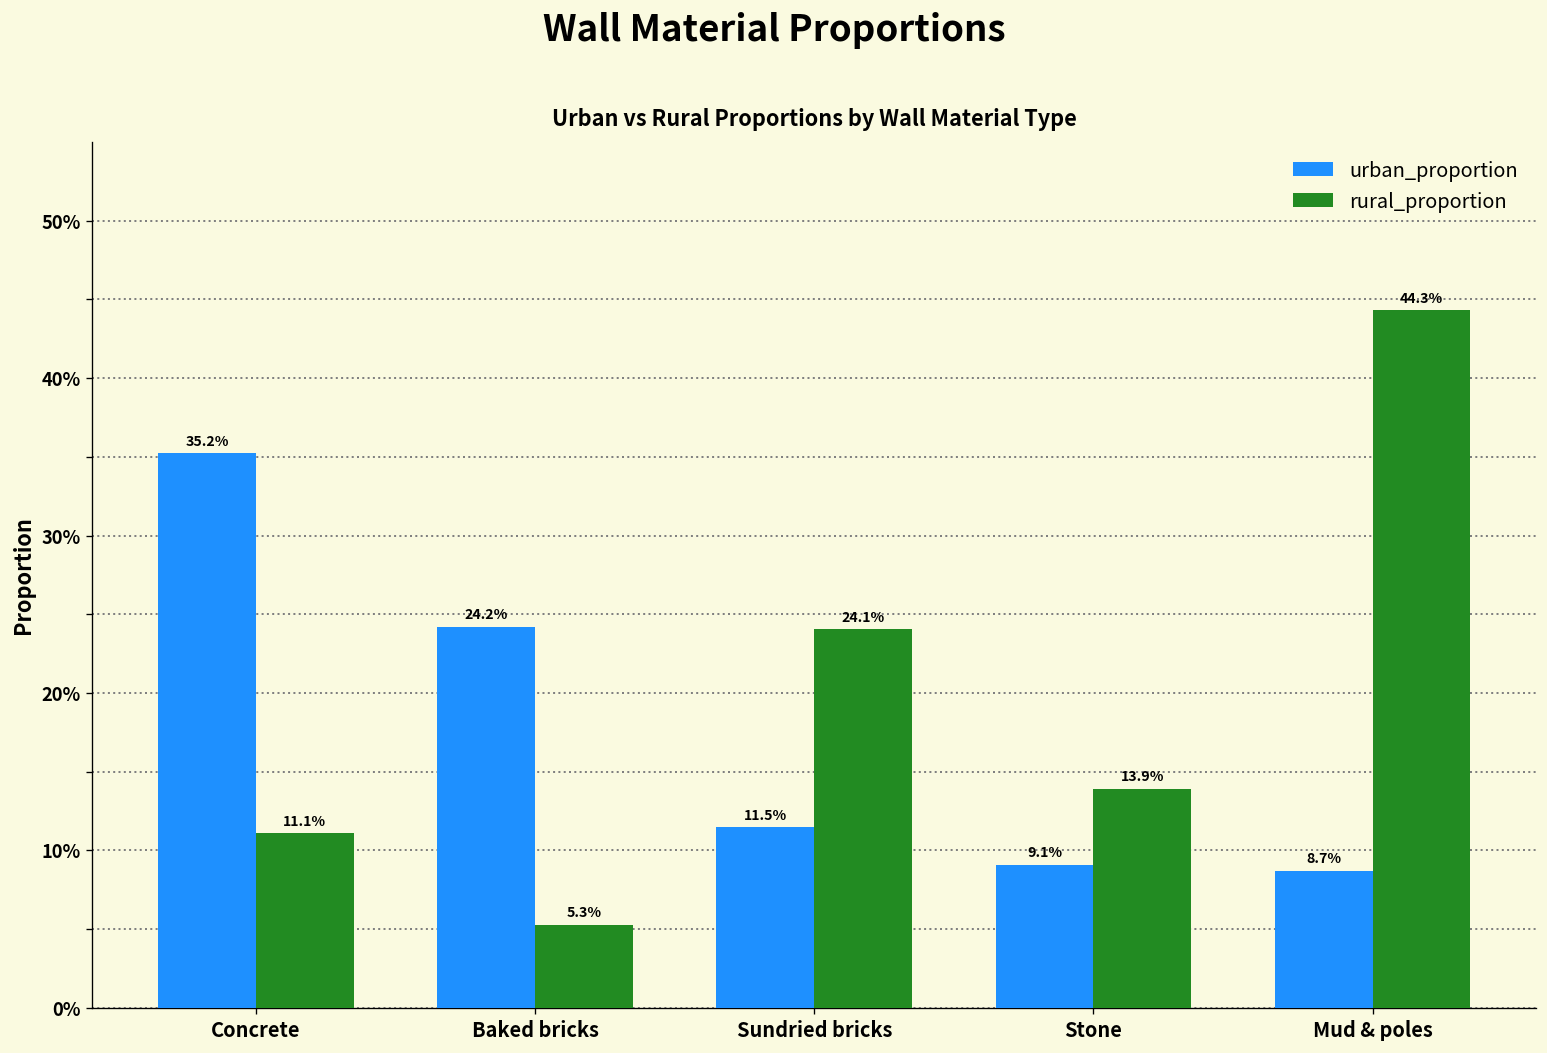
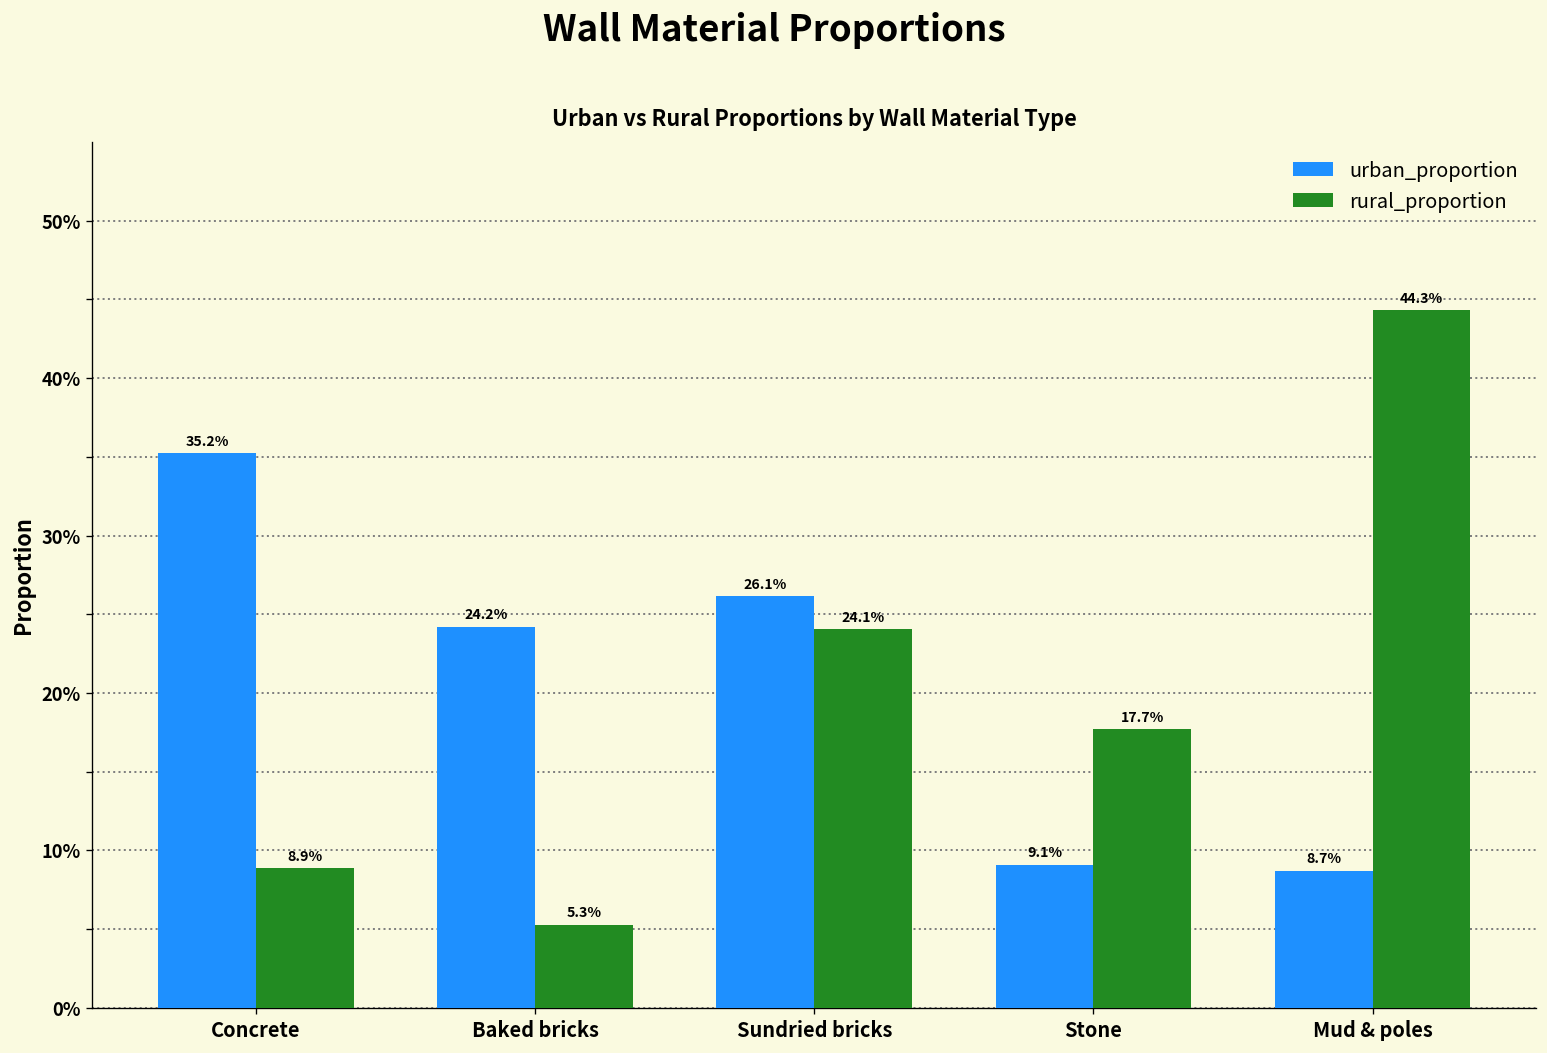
rural_proportion, Concrete: 11.1% -> 8.9%
urban_proportion, Sundried bricks: 11.5% -> 26.1%
rural_proportion, Stone: 13.9% -> 17.7%
